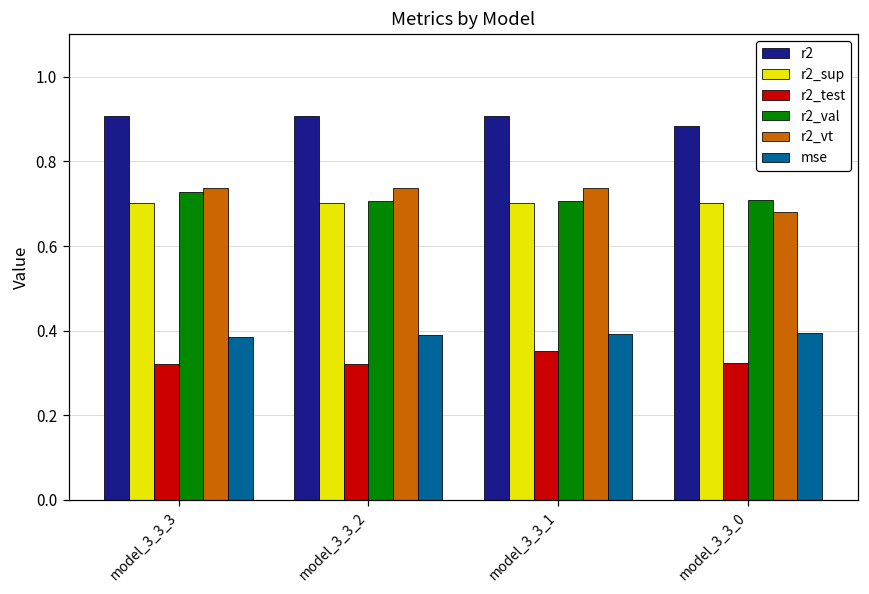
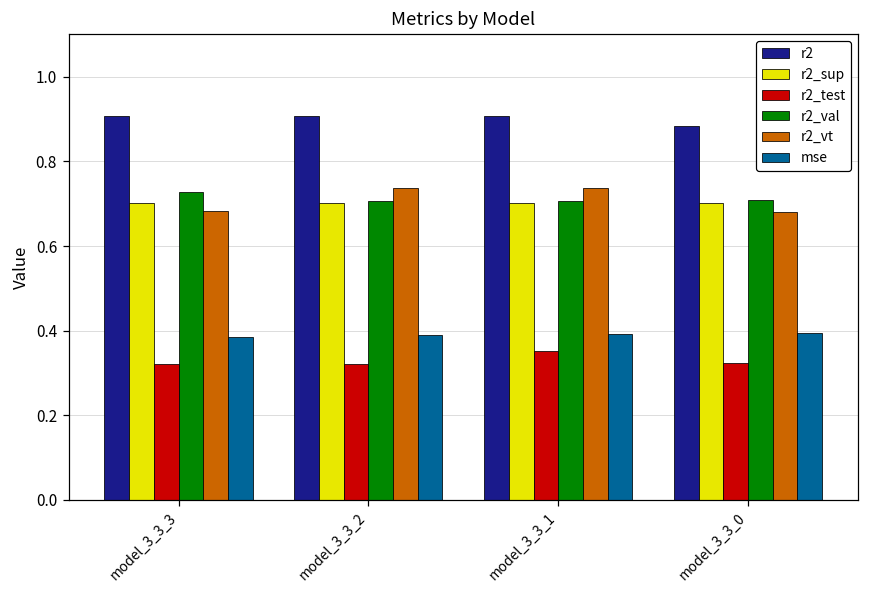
r2_vt, model_3_3_3: 0.74 -> 0.68
